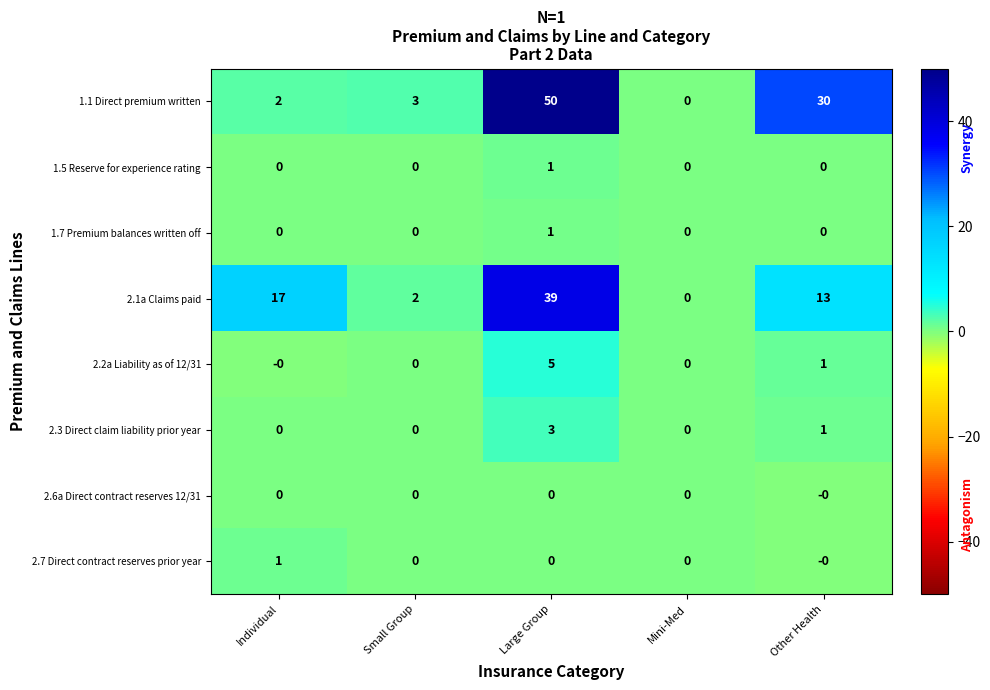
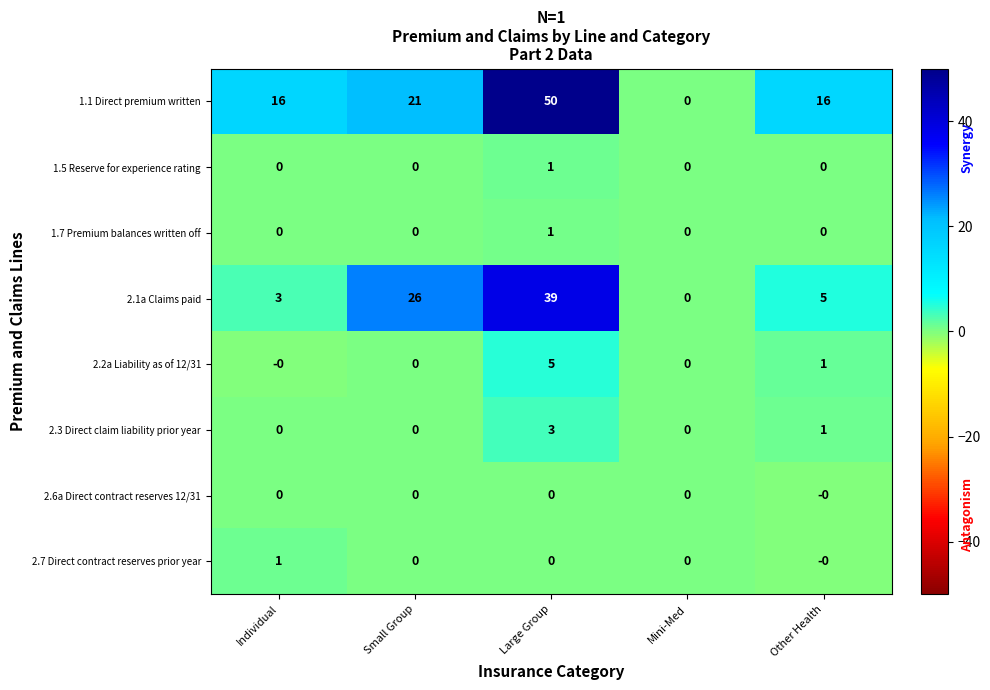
1.1 Direct premium written, Individual: 2 -> 16
1.1 Direct premium written, Small Group: 3 -> 21
1.1 Direct premium written, Other Health: 30 -> 16
2.1a Claims paid, Individual: 17 -> 3
2.1a Claims paid, Small Group: 2 -> 26
2.1a Claims paid, Other Health: 13 -> 5
